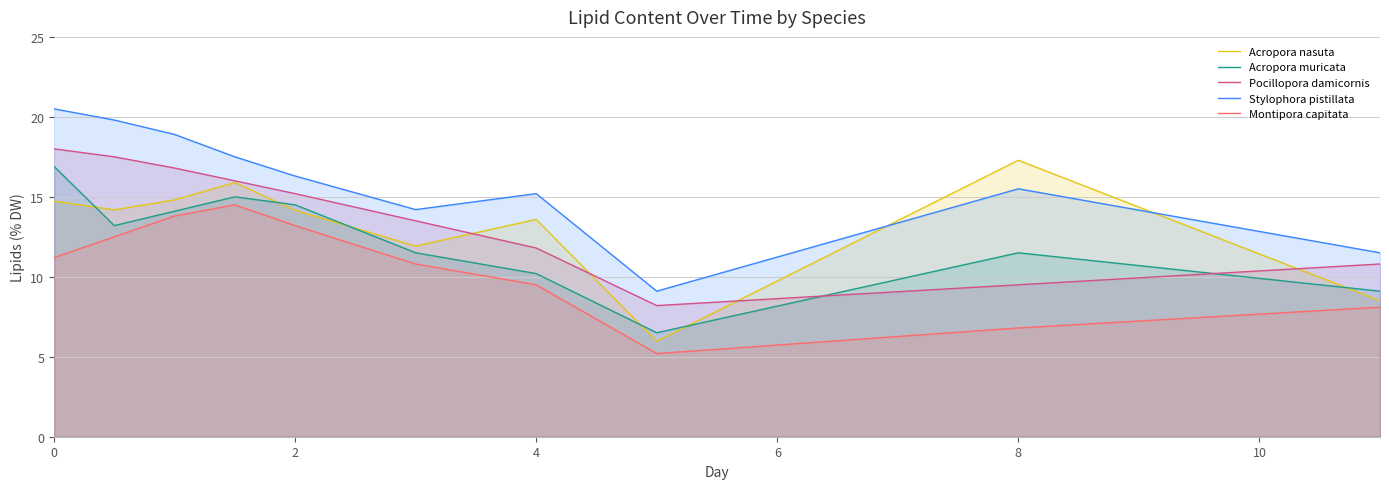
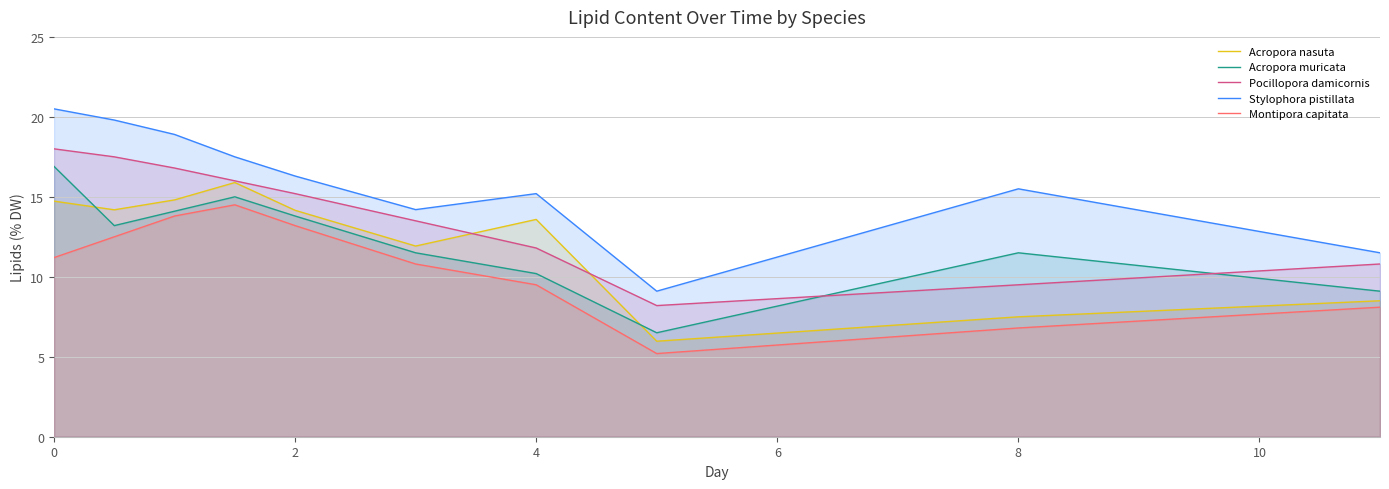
Acropora muricata, 2: 14.5 -> 13.8
Acropora nasuta, 8: 17.3 -> 7.5
